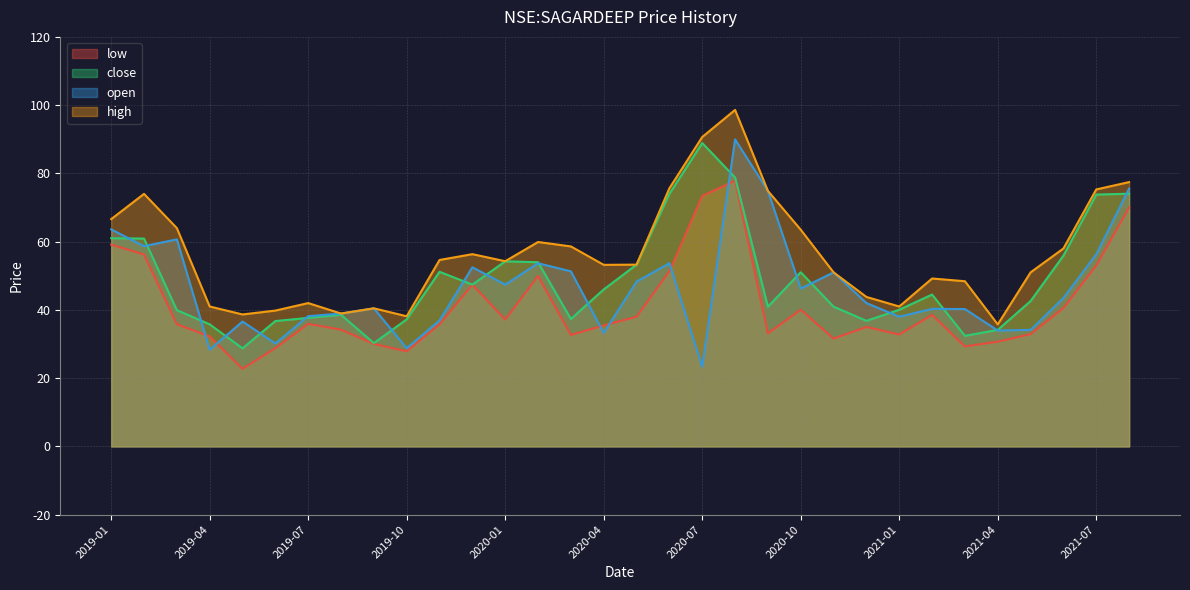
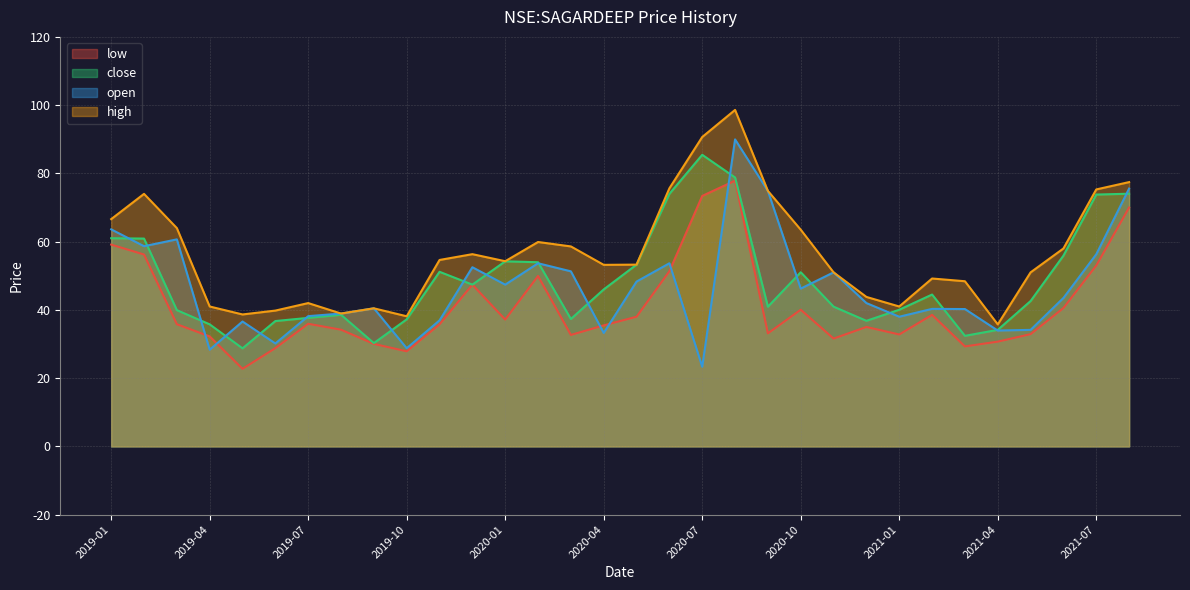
close, 2020-07: 89 -> 85
